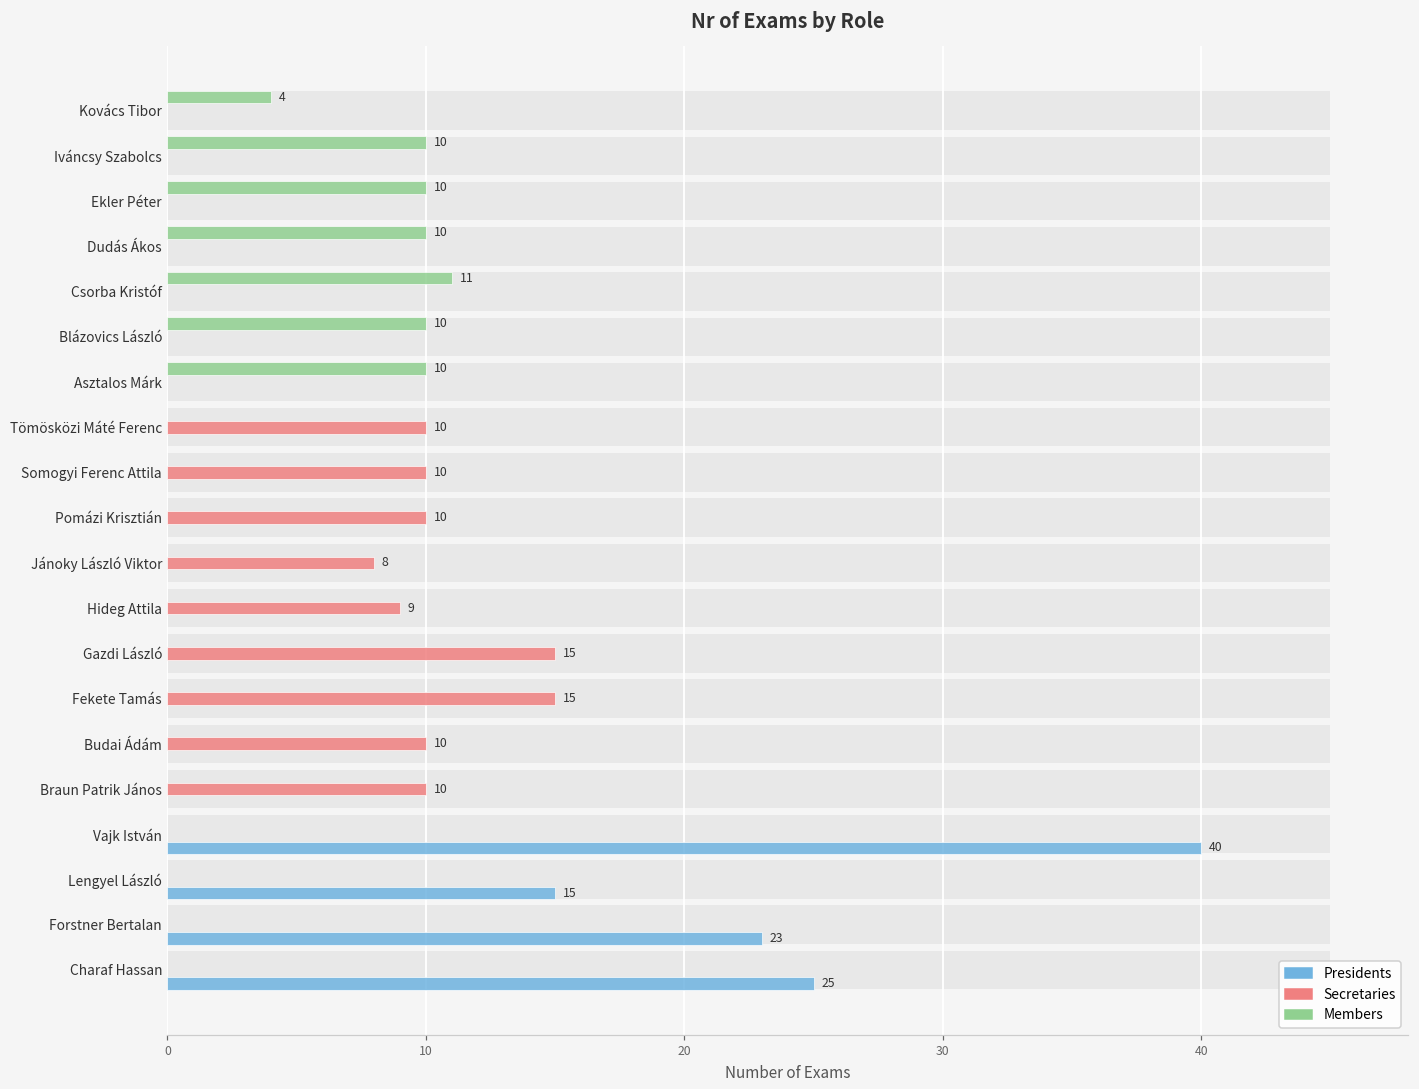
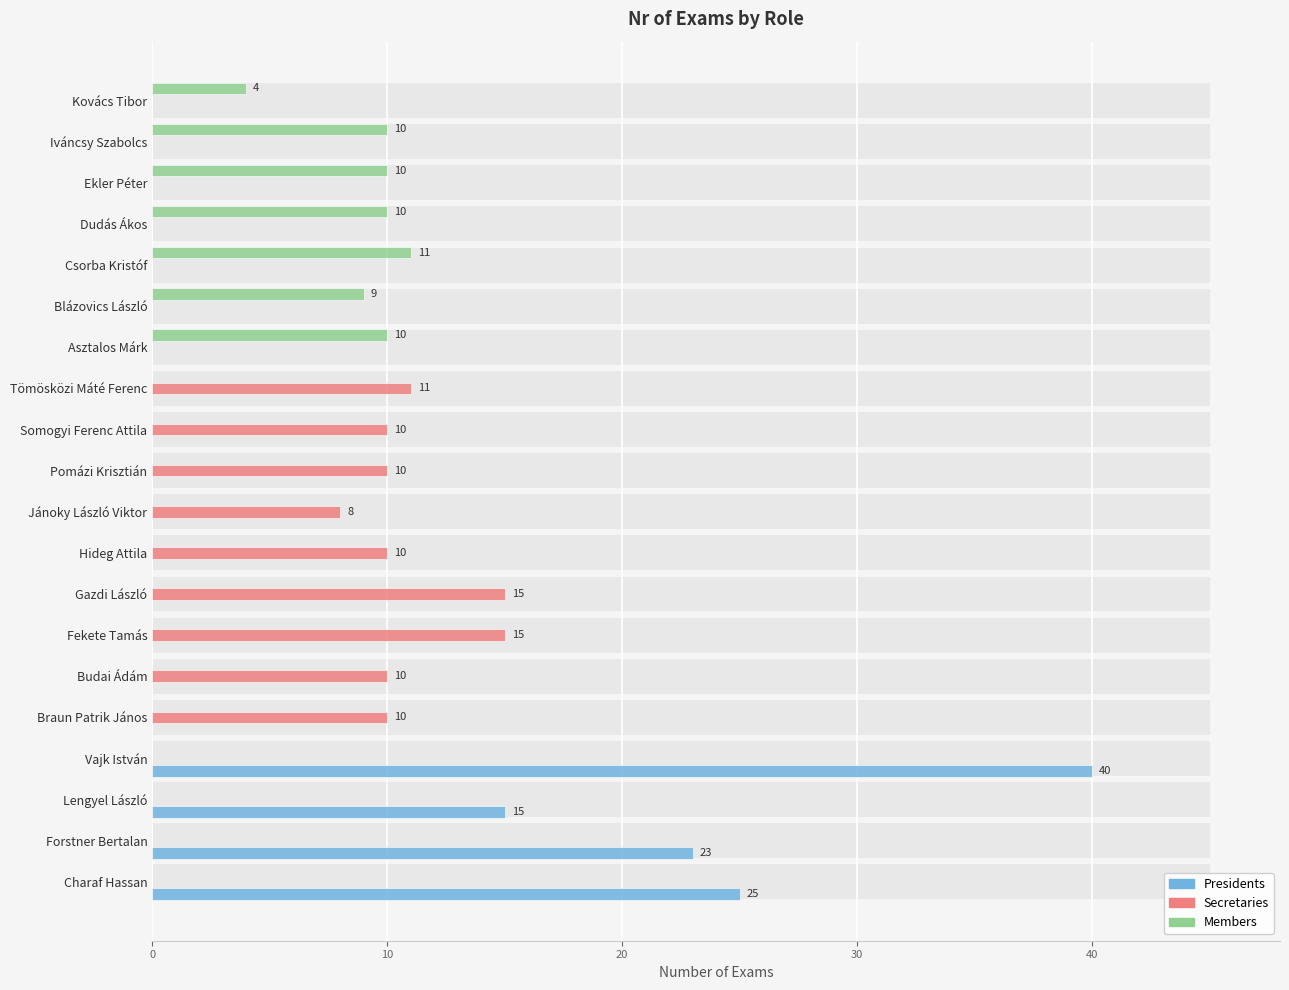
Members, Blázovics László: 10 -> 9
Secretaries, Tömösközi Máté Ferenc: 10 -> 11
Secretaries, Hideg Attila: 9 -> 10
